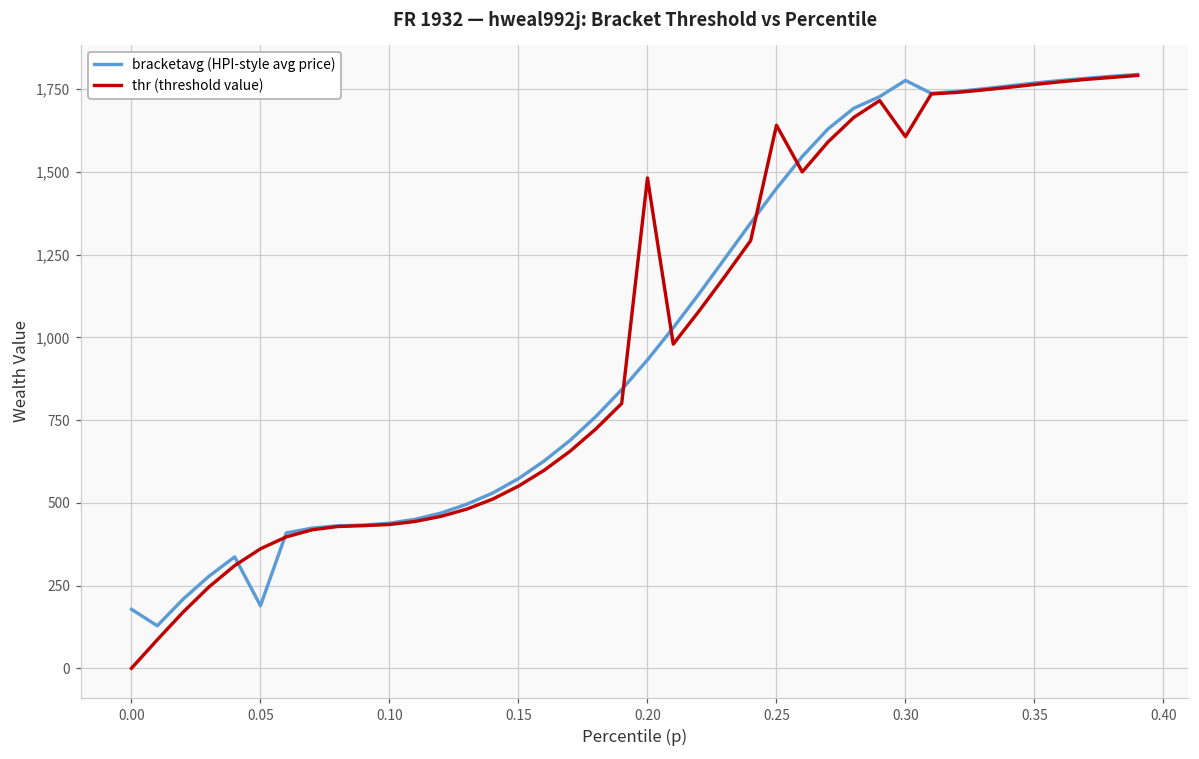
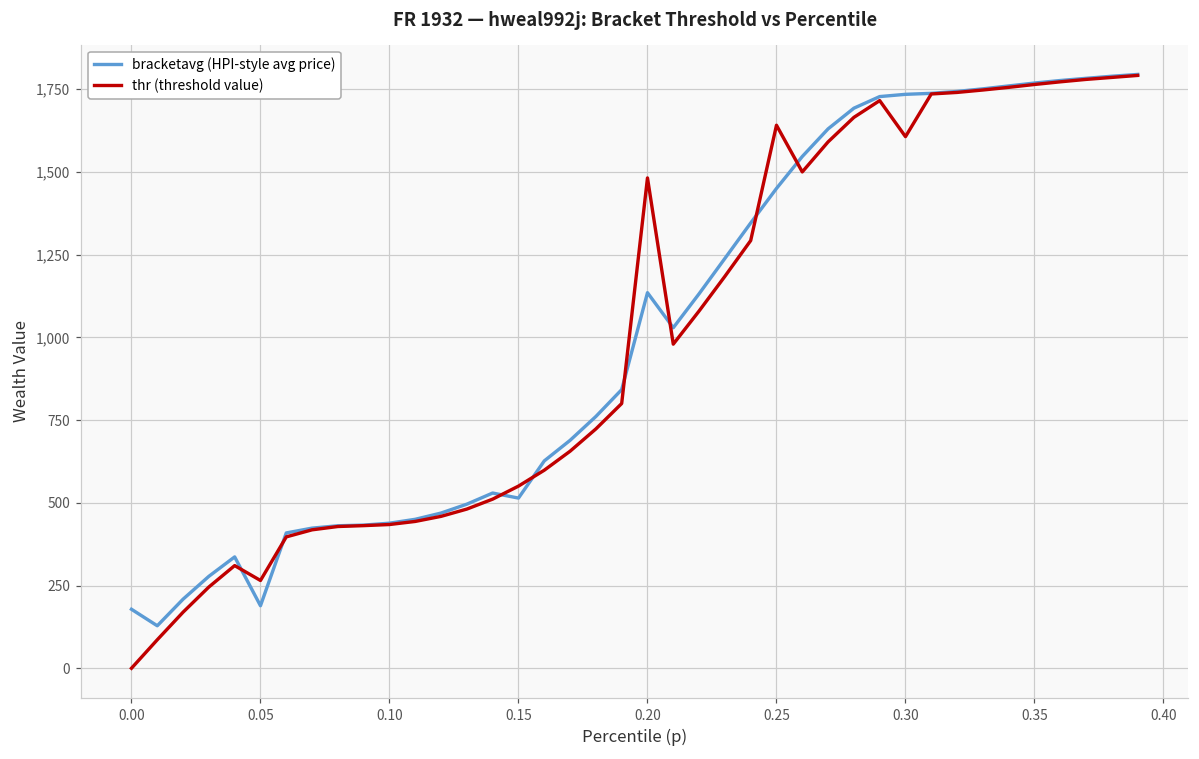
thr (threshold value), 0.05: 360 -> 270
bracketavg (HPI-style avg price), 0.15: 570 -> 510
bracketavg (HPI-style avg price), 0.20: 930 -> 1,130
bracketavg (HPI-style avg price), 0.30: 1,780 -> 1,730
